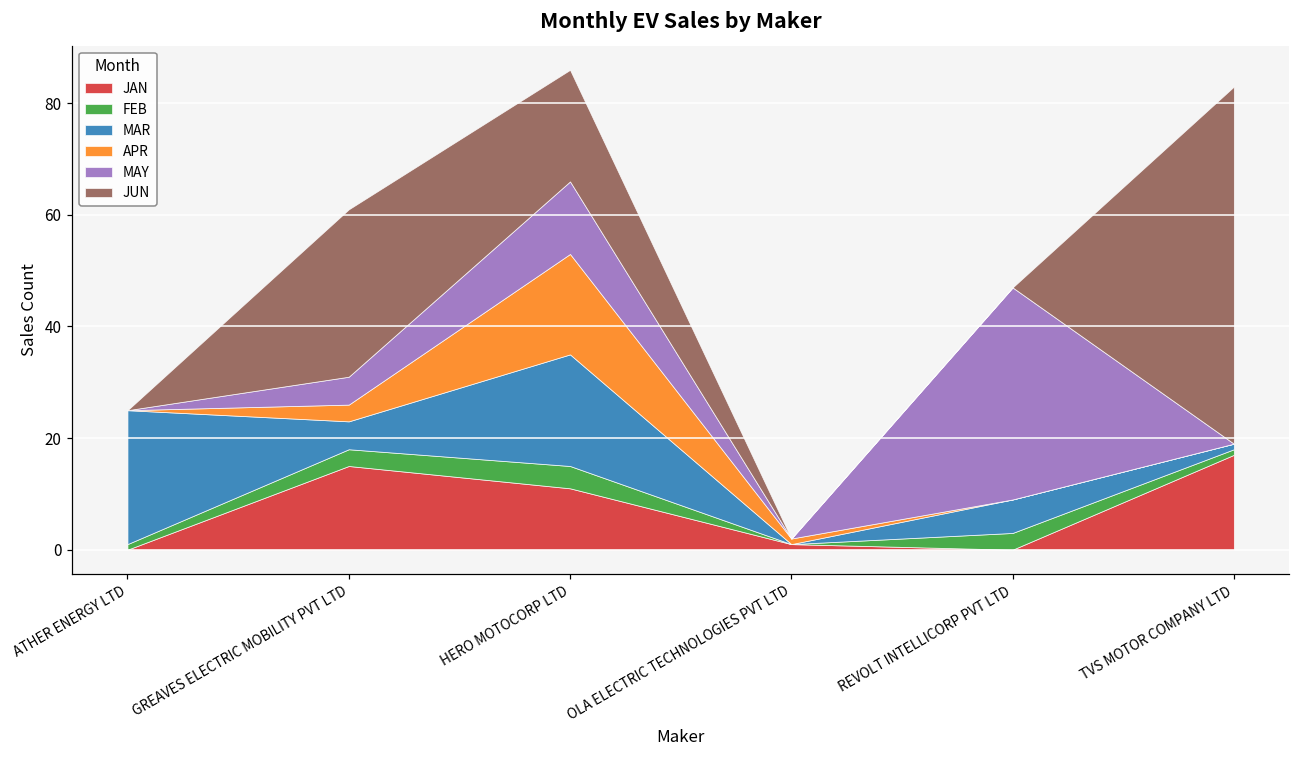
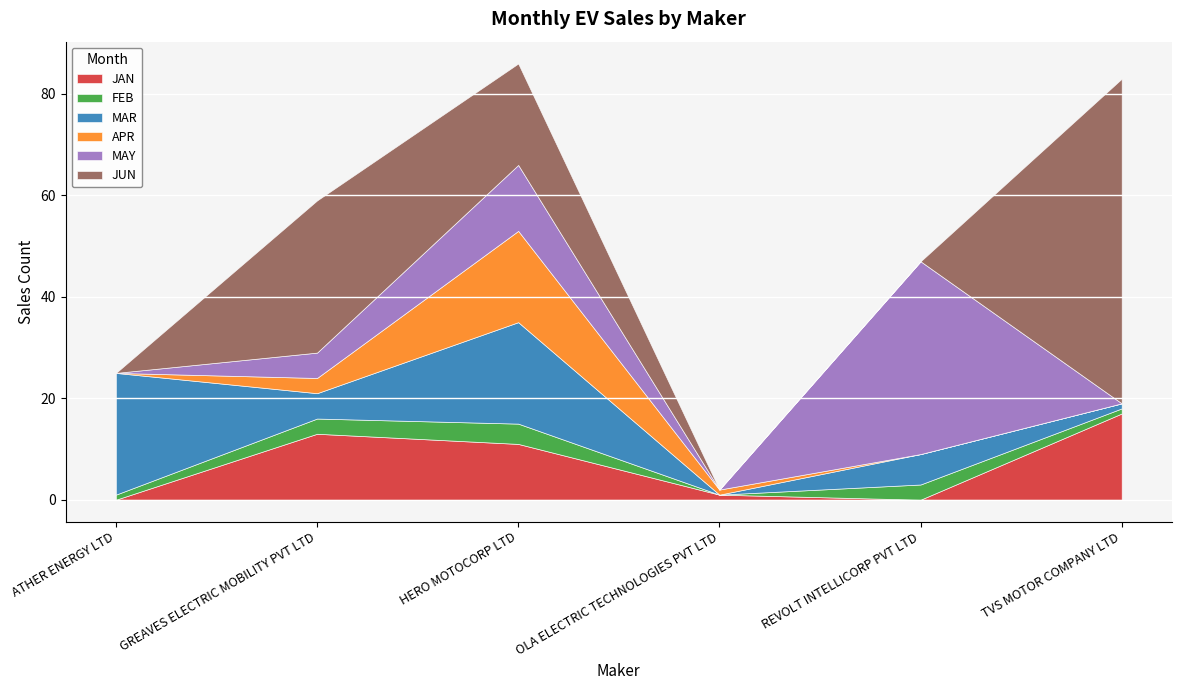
JAN, GREAVES ELECTRIC MOBILITY PVT LTD: 15 -> 13
